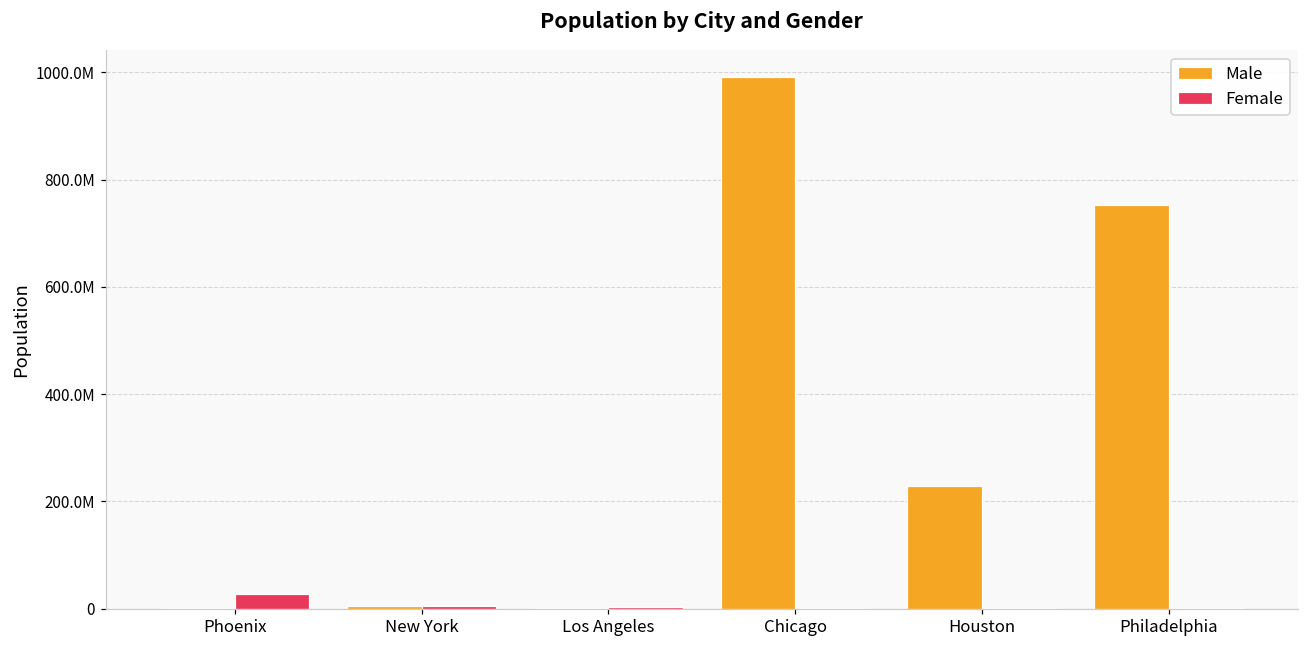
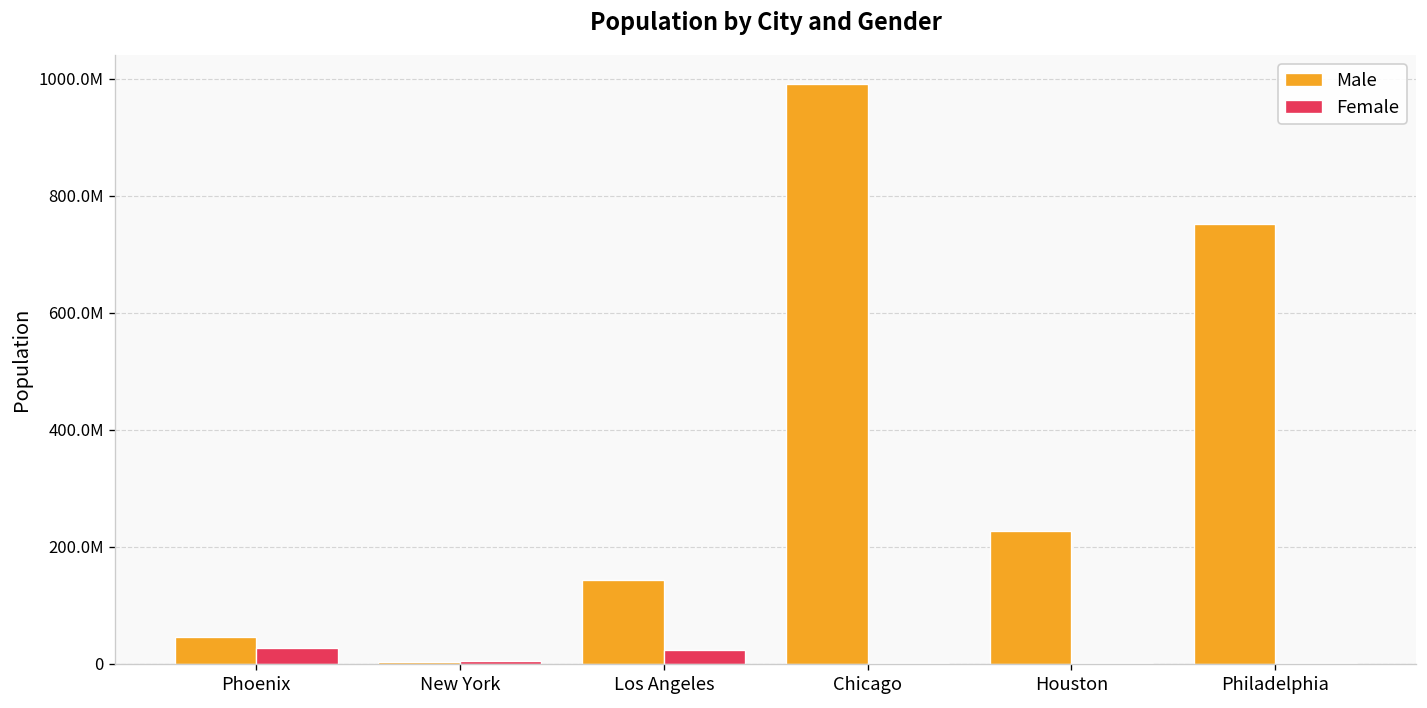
Male, Phoenix: 0 -> 50000000
Male, Los Angeles: 0 -> 140000000
Female, Los Angeles: 0 -> 20000000
